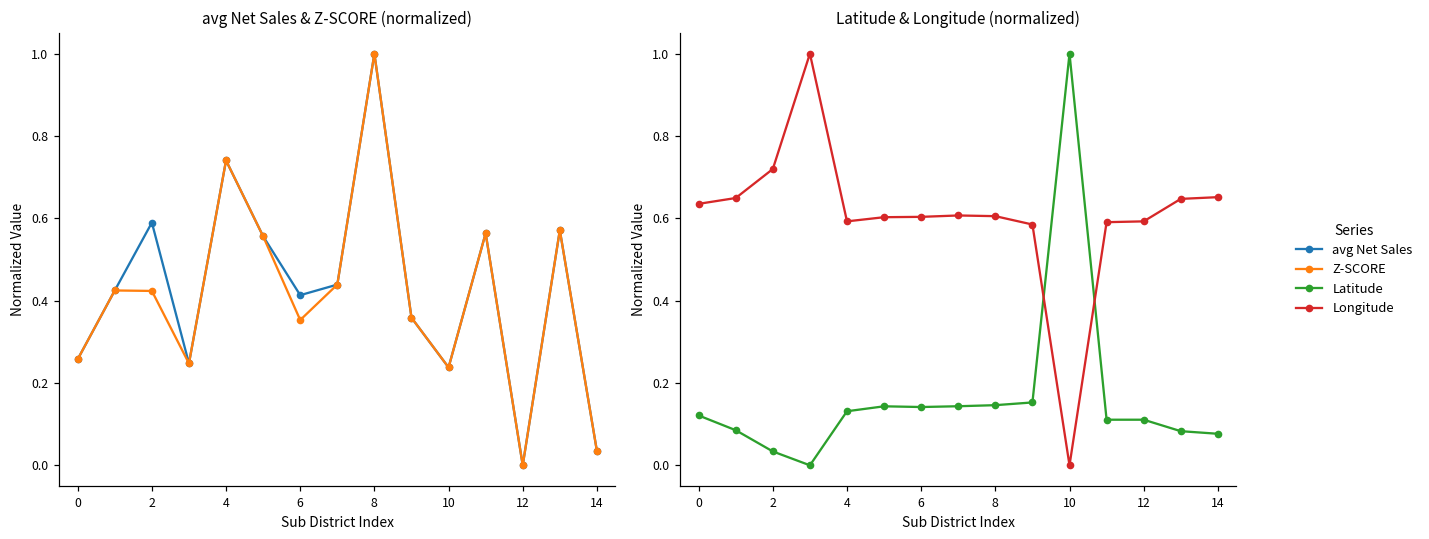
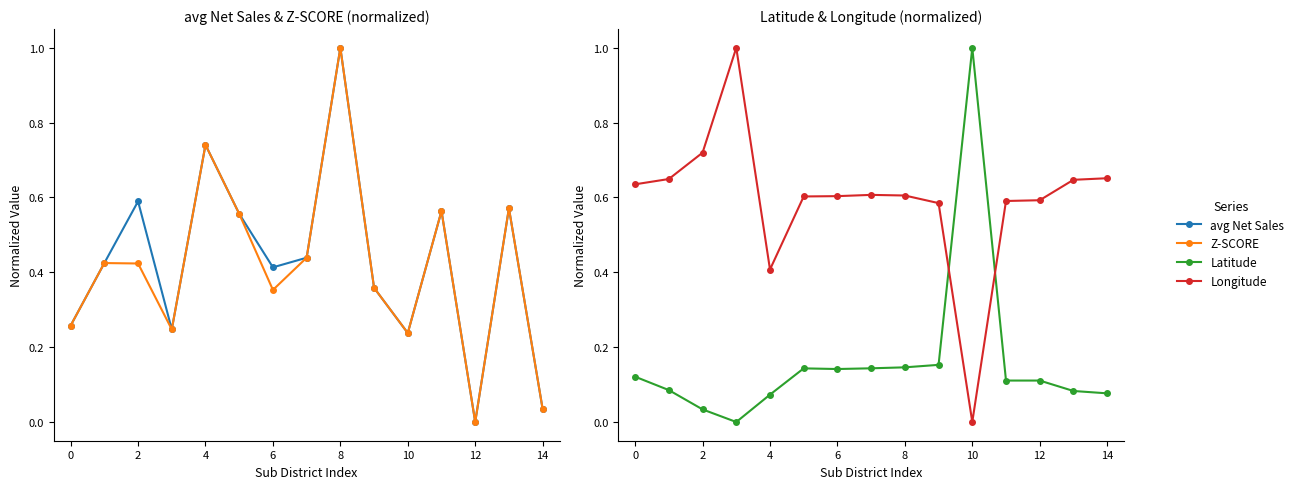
Latitude & Longitude (normalized), Latitude, 4: 0.13 -> 0.07
Latitude & Longitude (normalized), Longitude, 4: 0.59 -> 0.41
